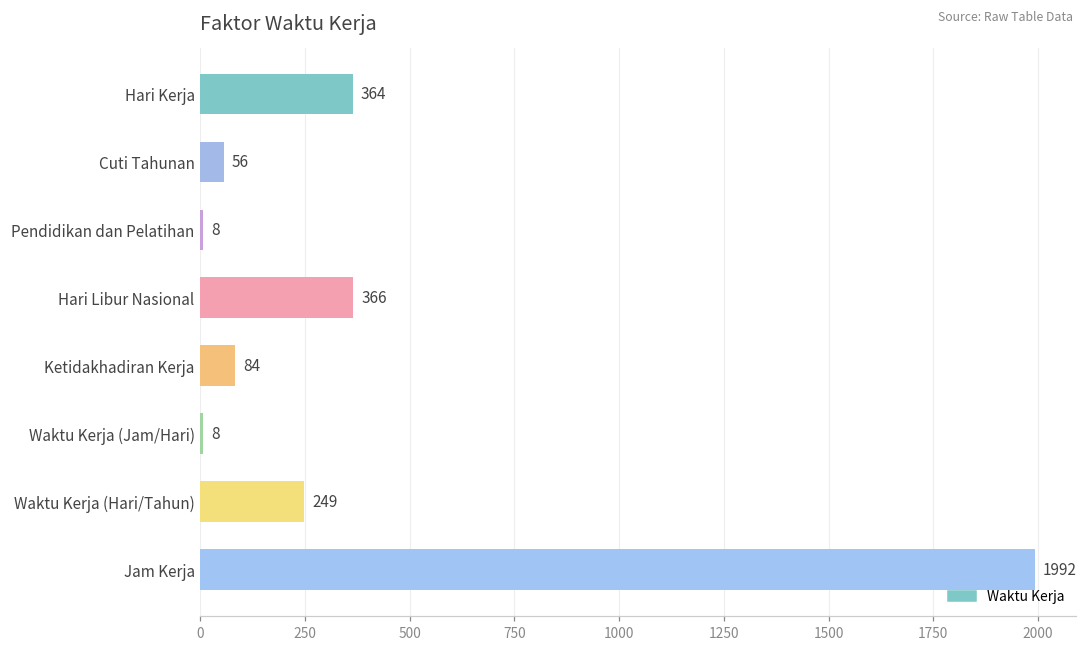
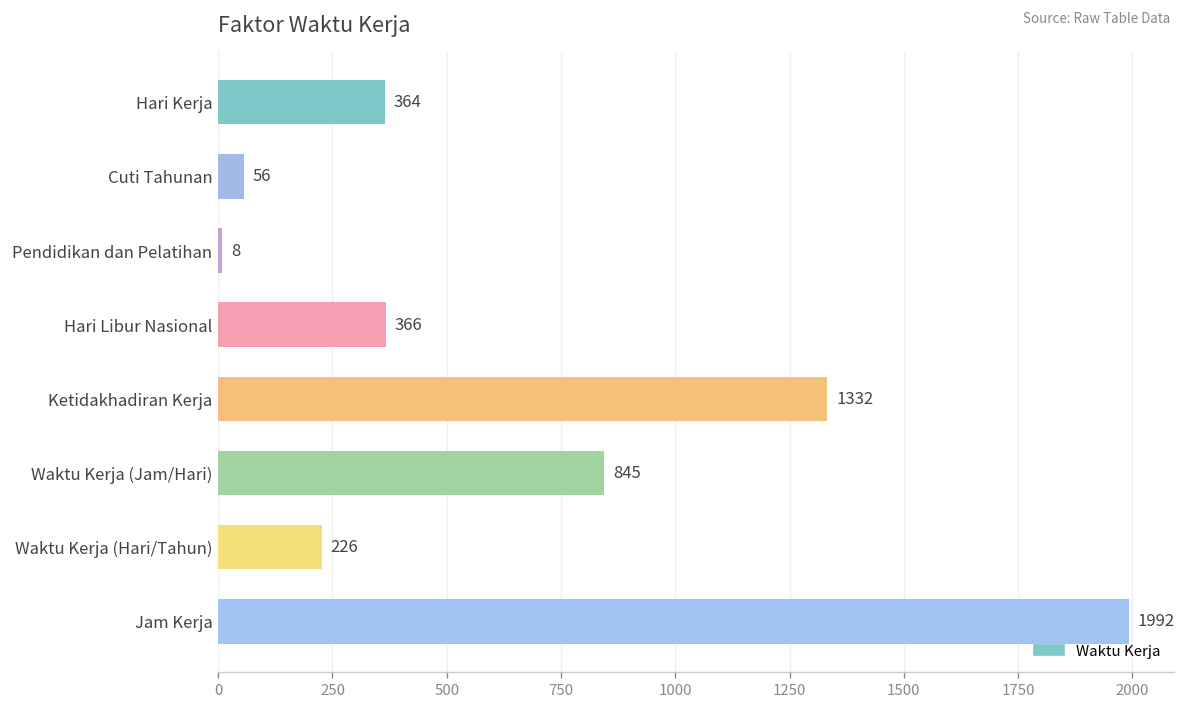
Ketidakhadiran Kerja: 84 -> 1332
Waktu Kerja (Jam/Hari): 8 -> 845
Waktu Kerja (Hari/Tahun): 249 -> 226
